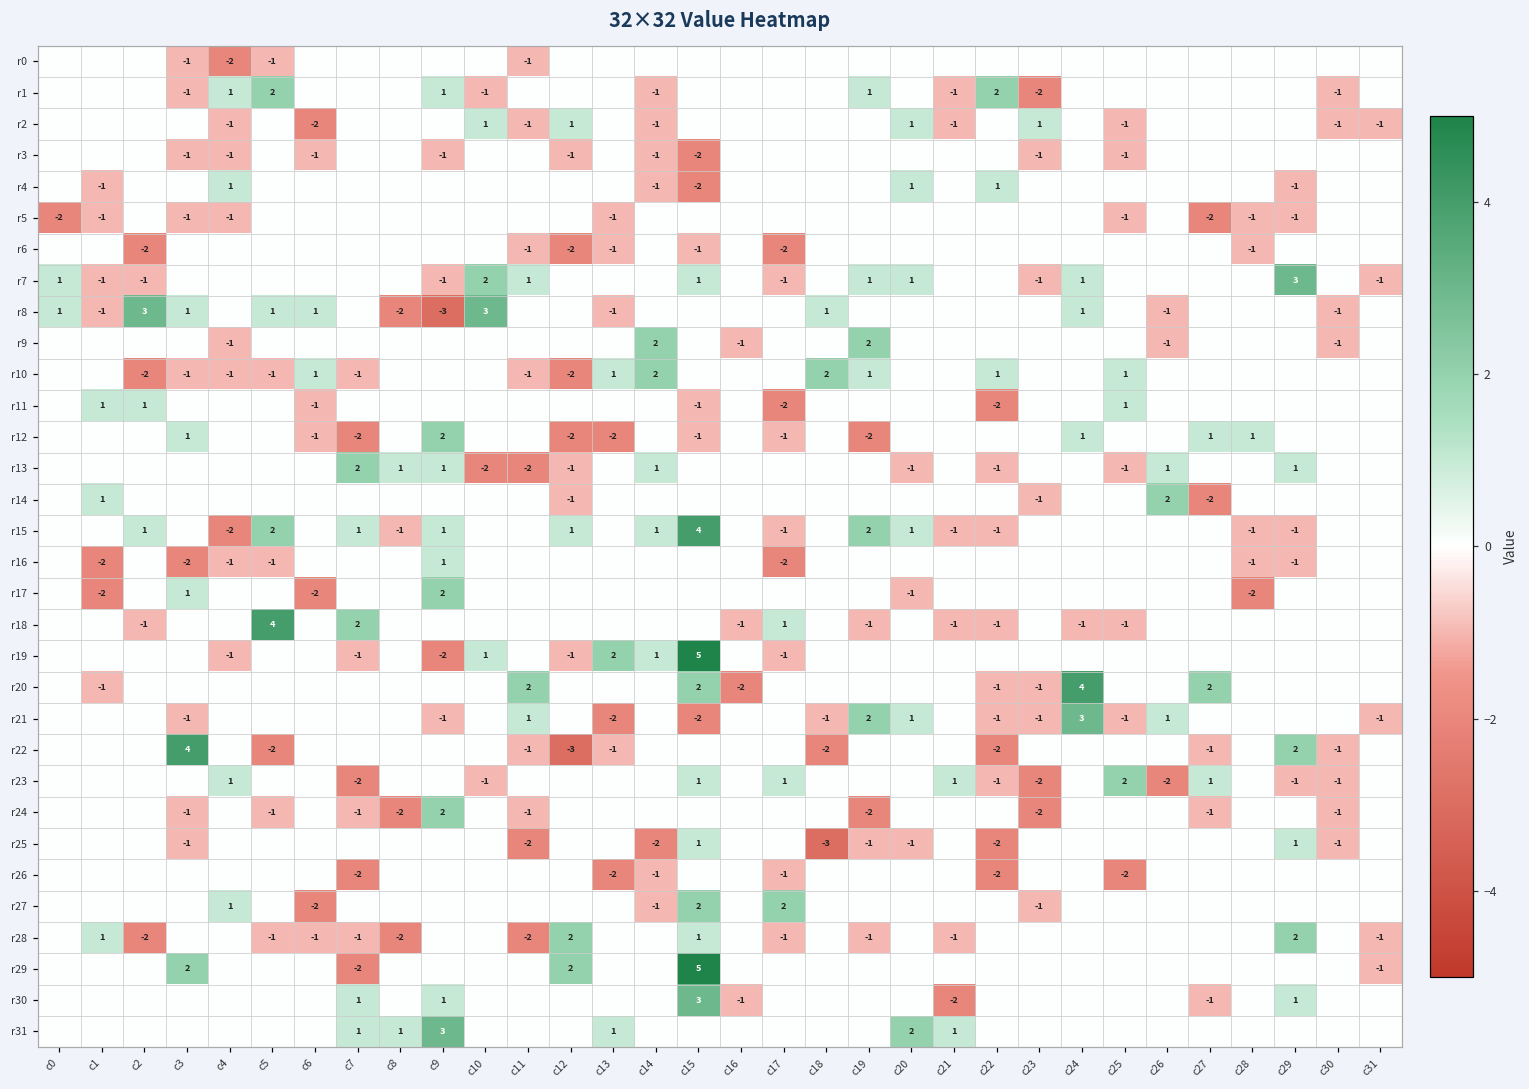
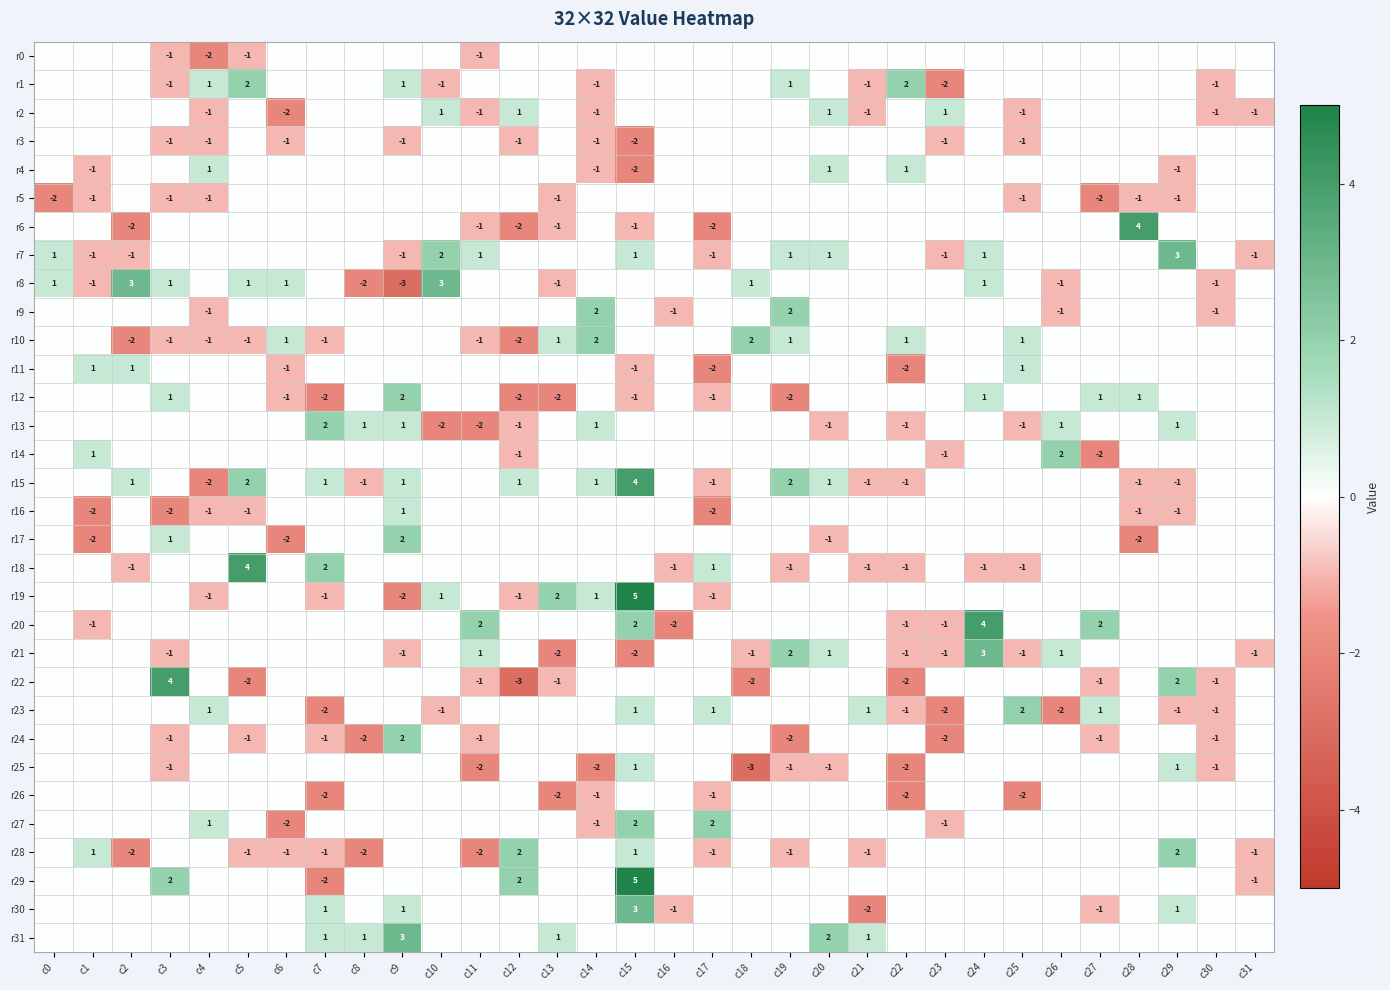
r6, c28: -1 -> 4
